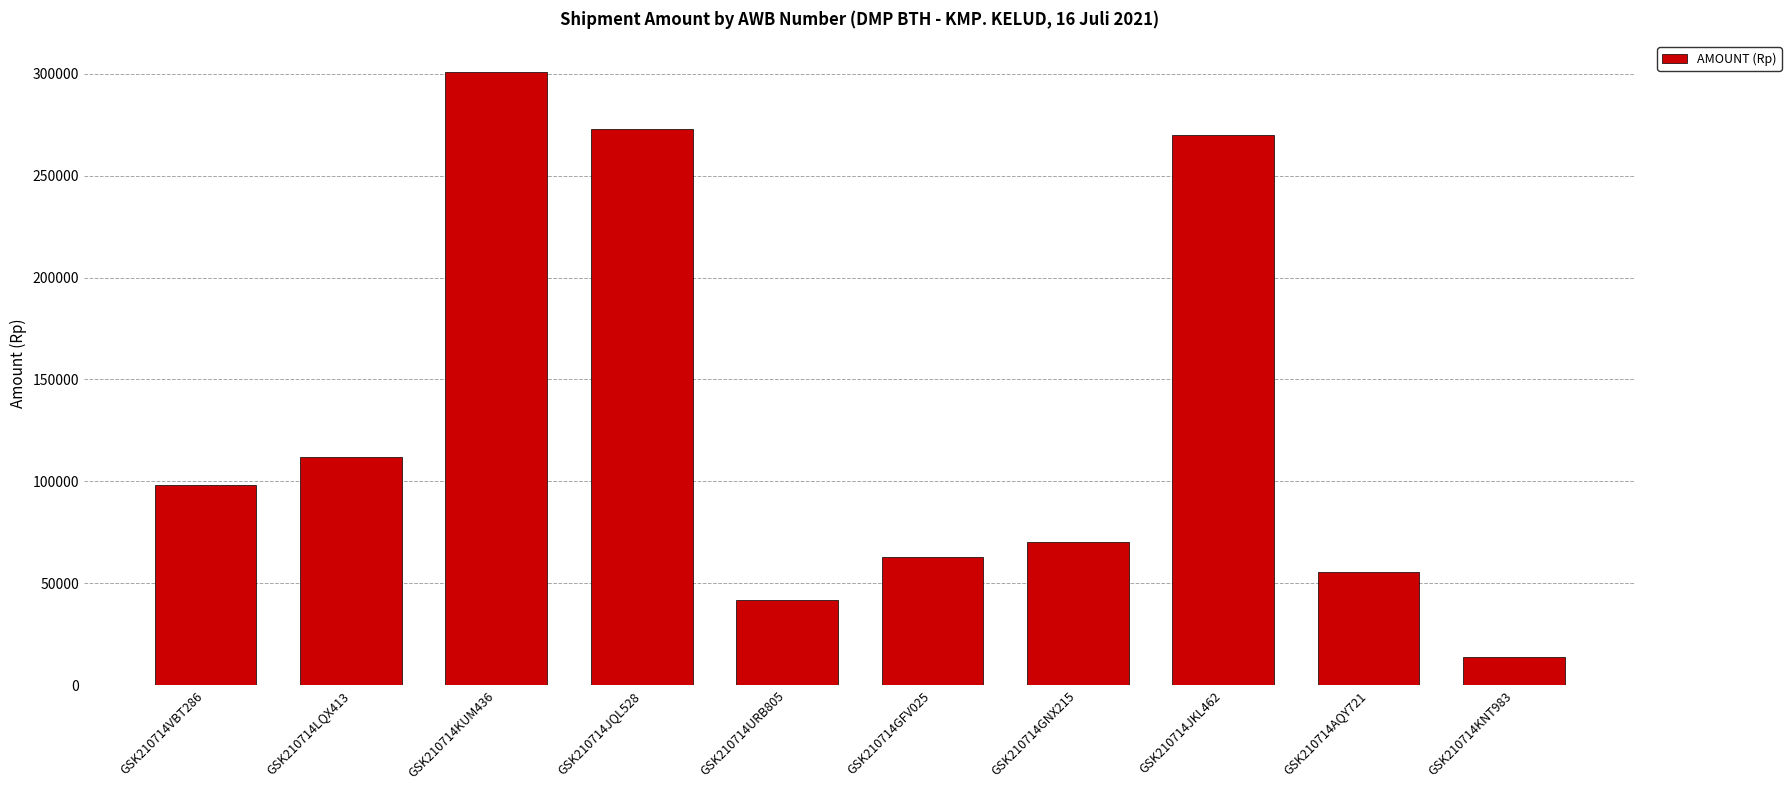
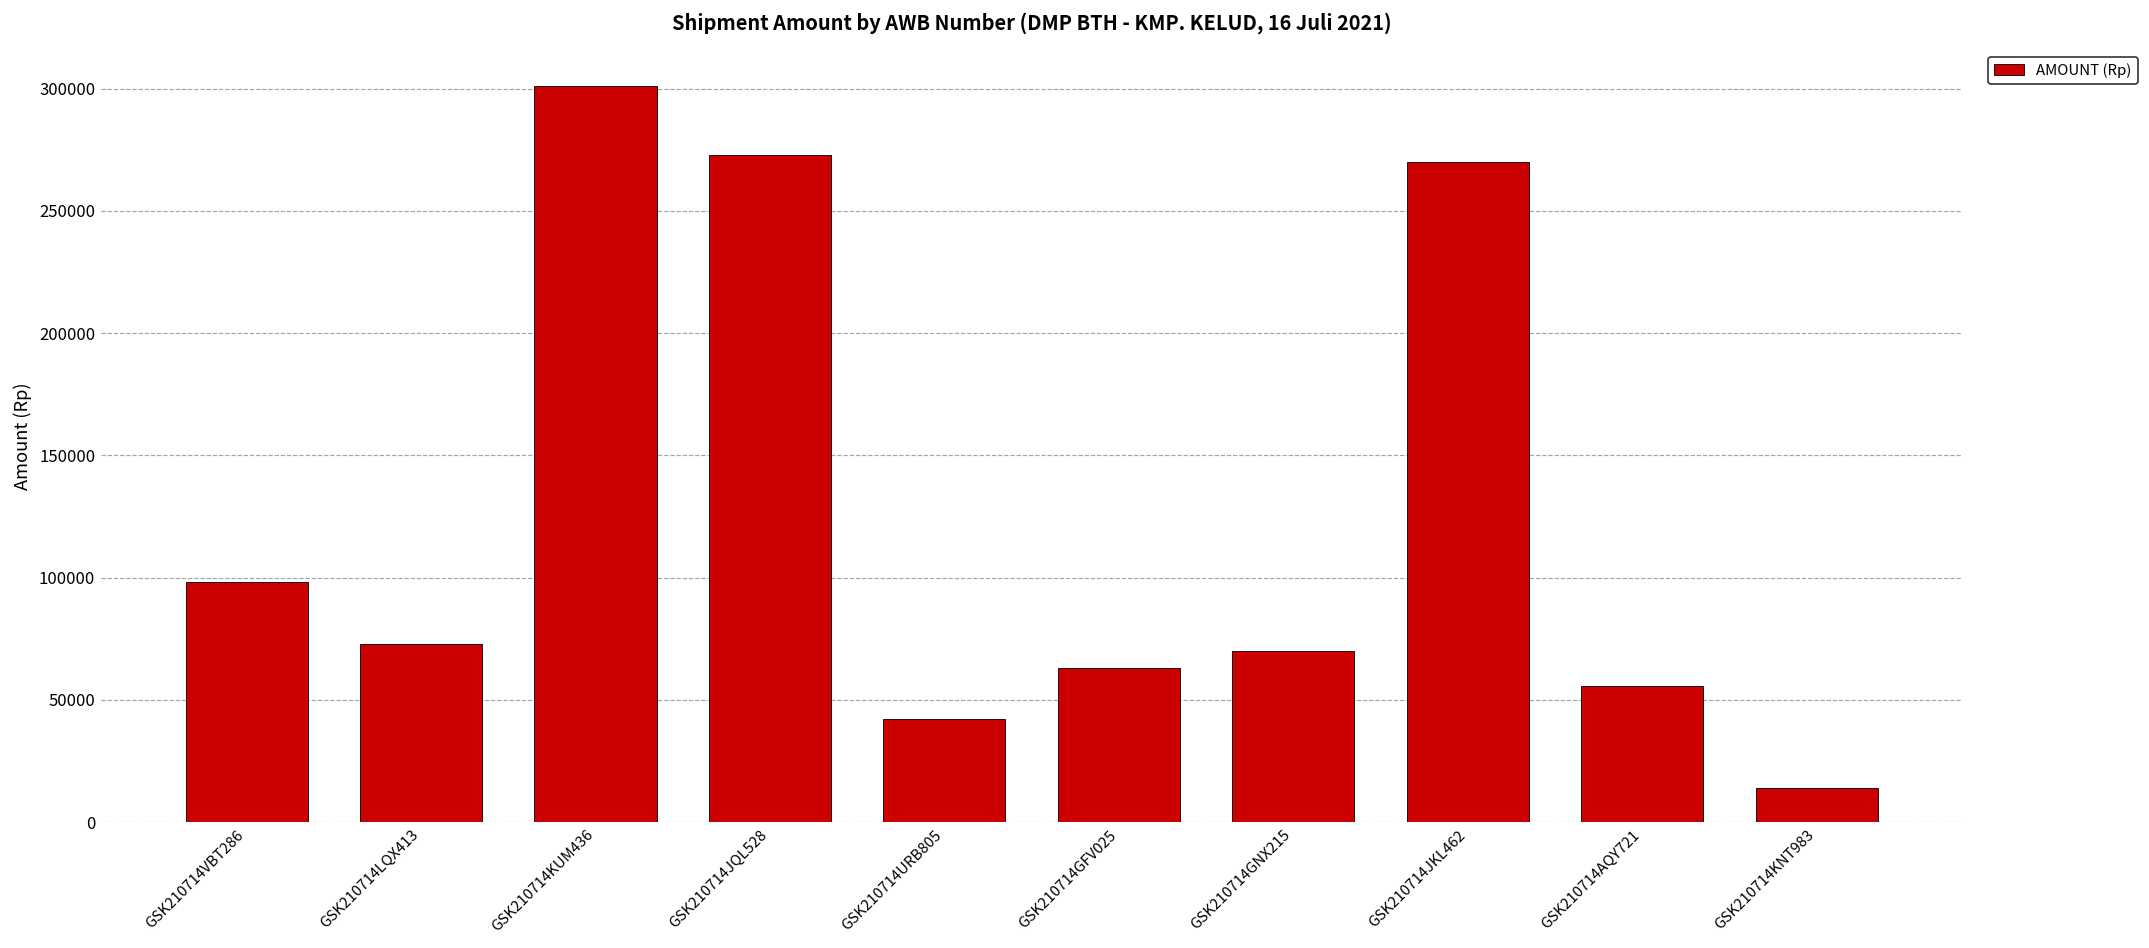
GSK210714LQX413: 112000 -> 73000
